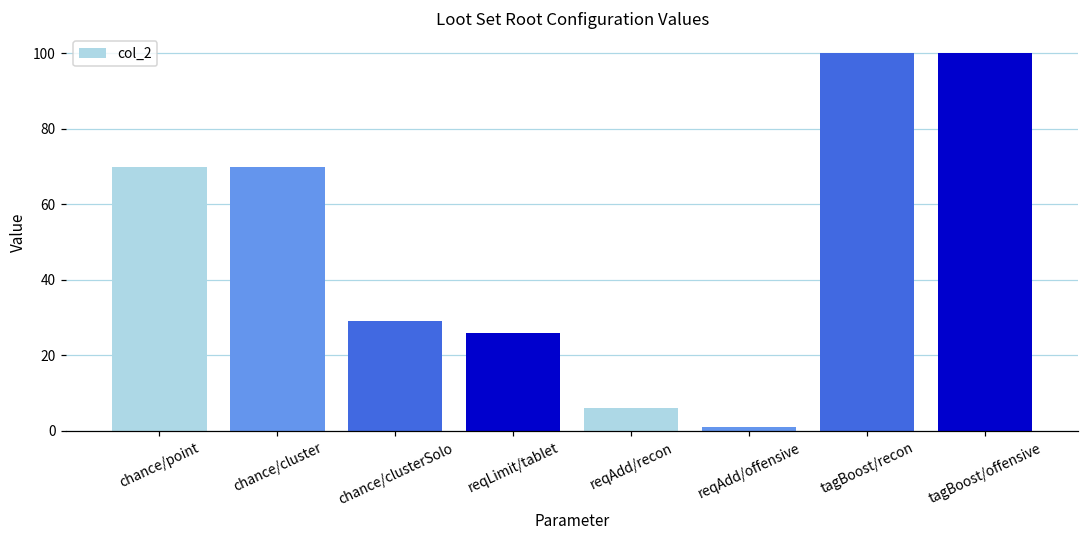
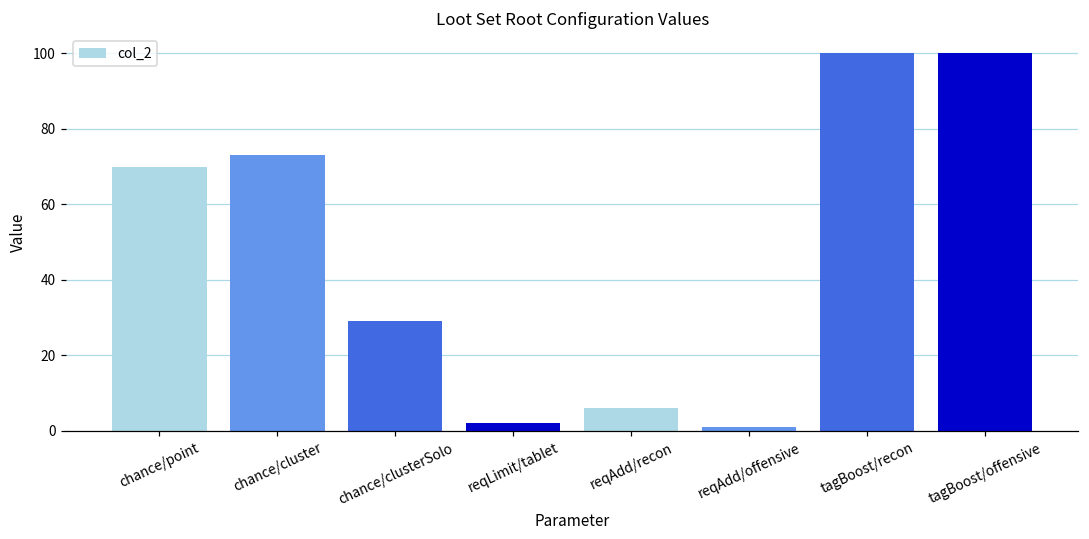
chance/cluster: 70 -> 73
reqLimit/tablet: 26 -> 2
